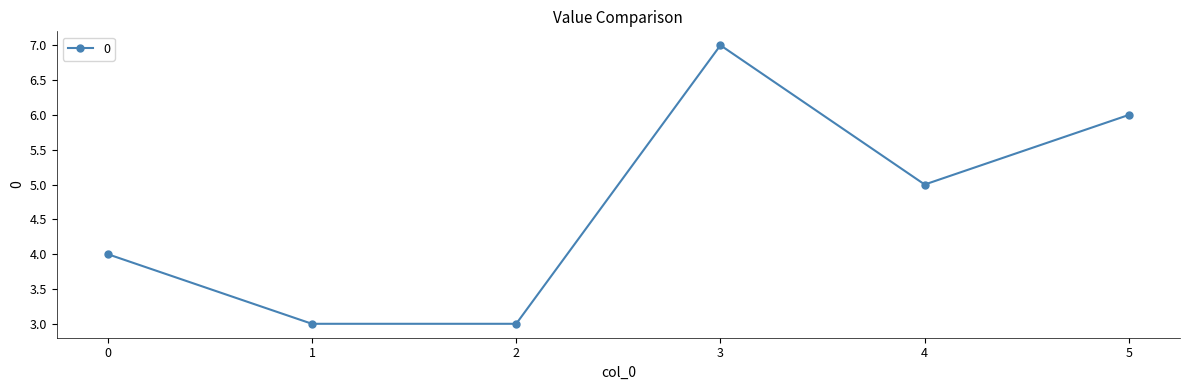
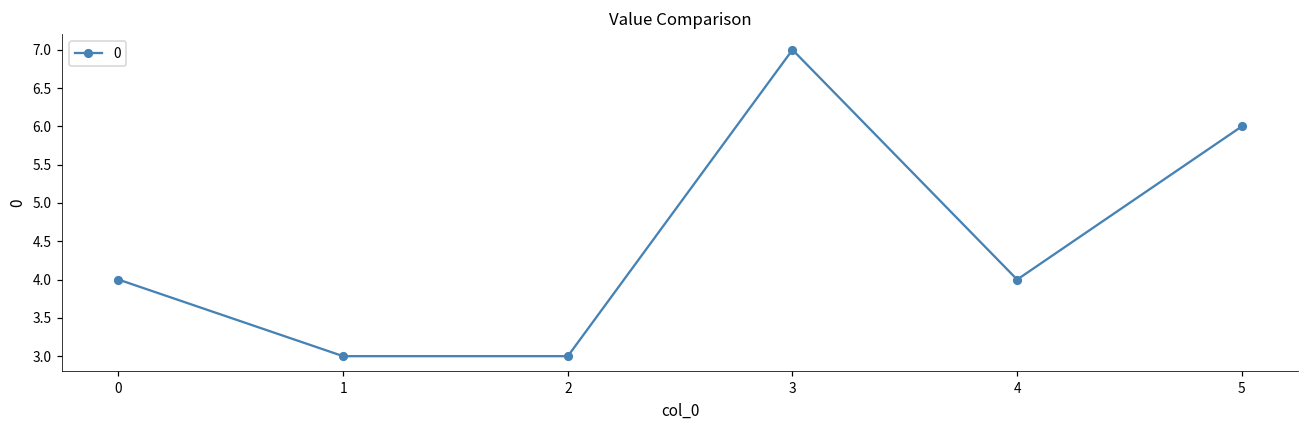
4: 5 -> 4
